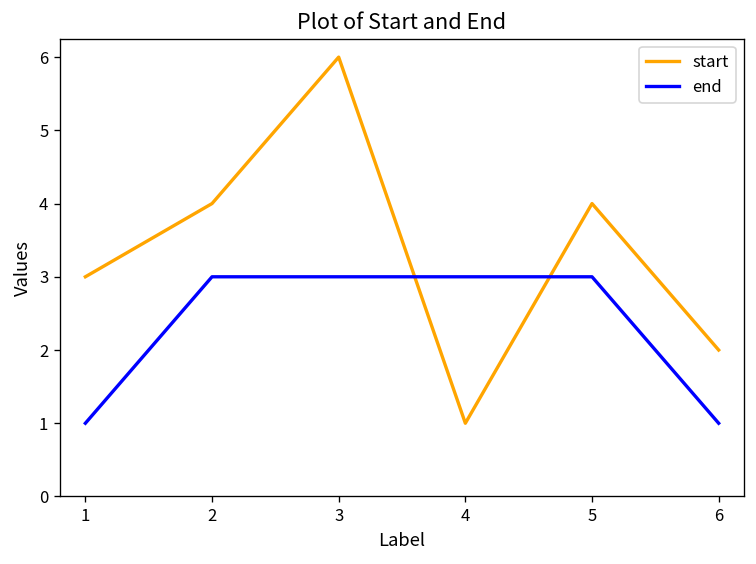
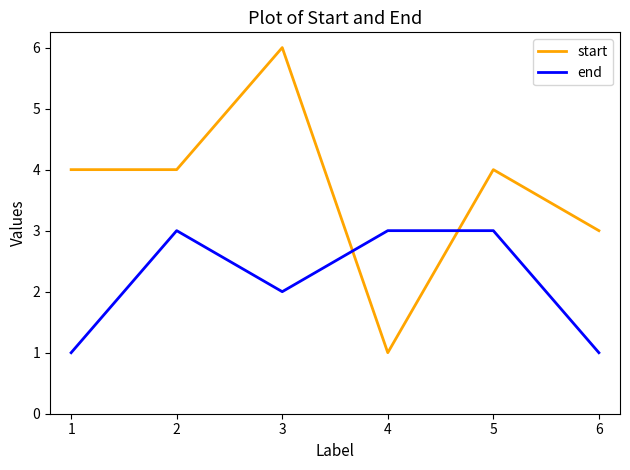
start, 1: 3 -> 4
end, 3: 3 -> 2
start, 6: 2 -> 3
